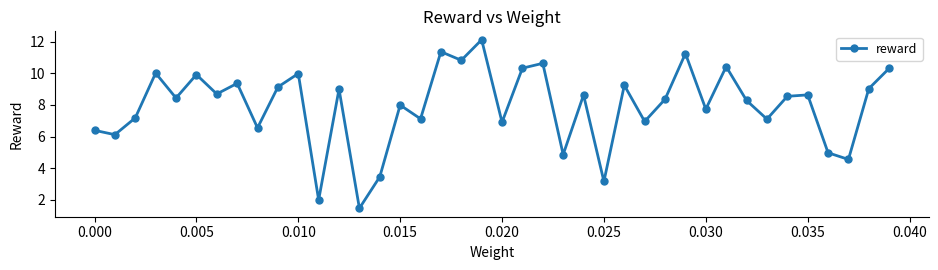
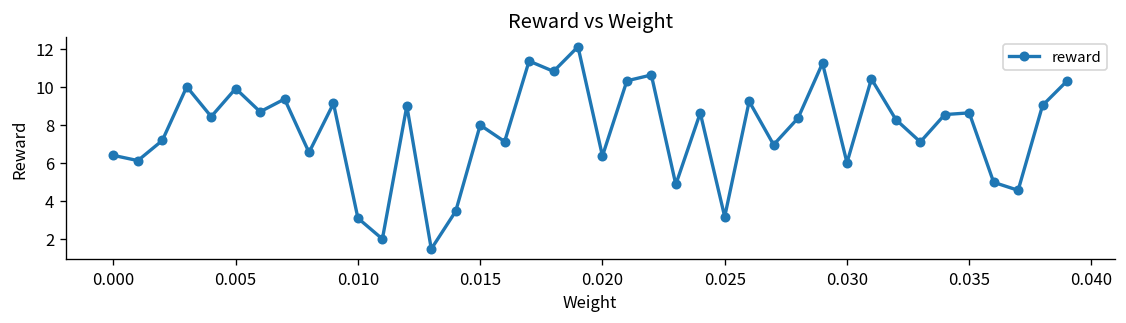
0.010: 10.0 -> 3.1
0.020: 6.9 -> 6.4
0.030: 7.7 -> 6.0
